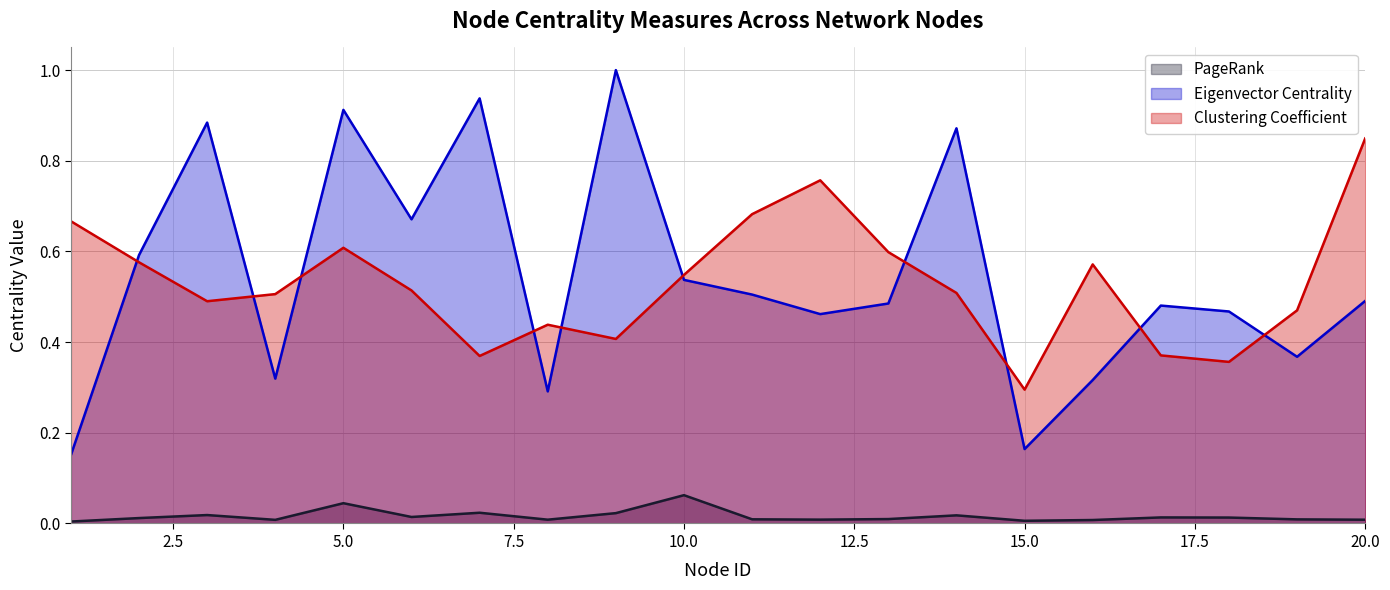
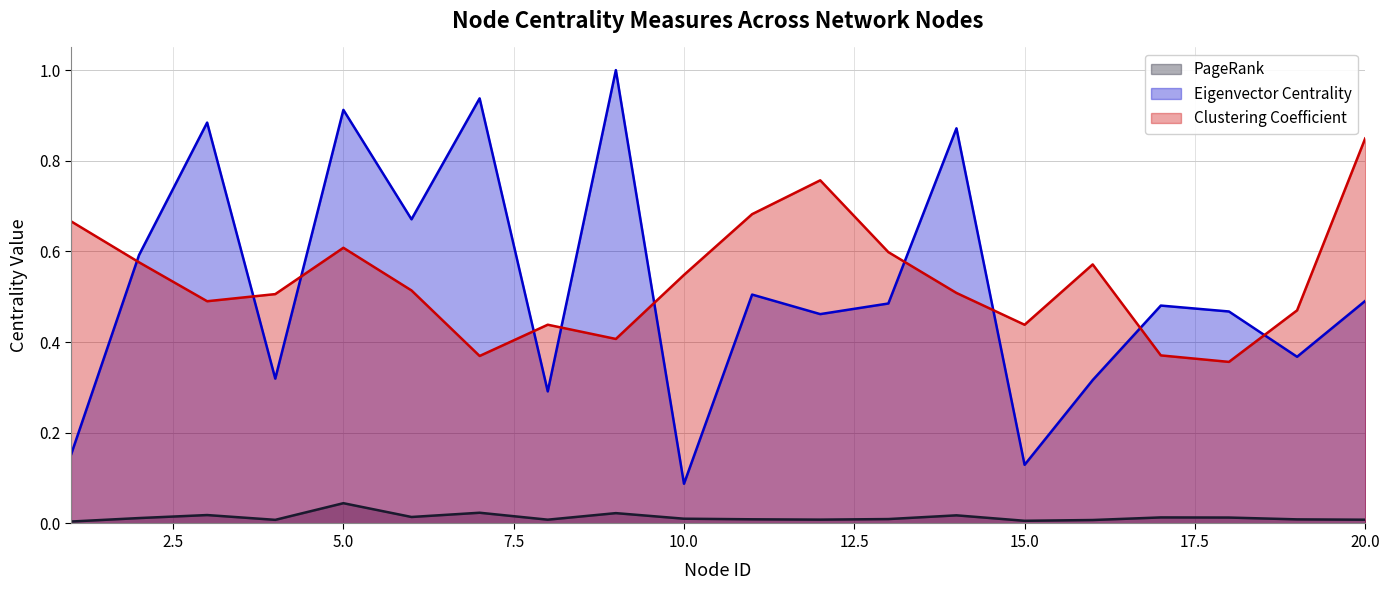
PageRank, 10.0: 0.06 -> 0.01
Eigenvector Centrality, 10.0: 0.54 -> 0.09
Eigenvector Centrality, 15.0: 0.16 -> 0.13
Clustering Coefficient, 15.0: 0.30 -> 0.44
